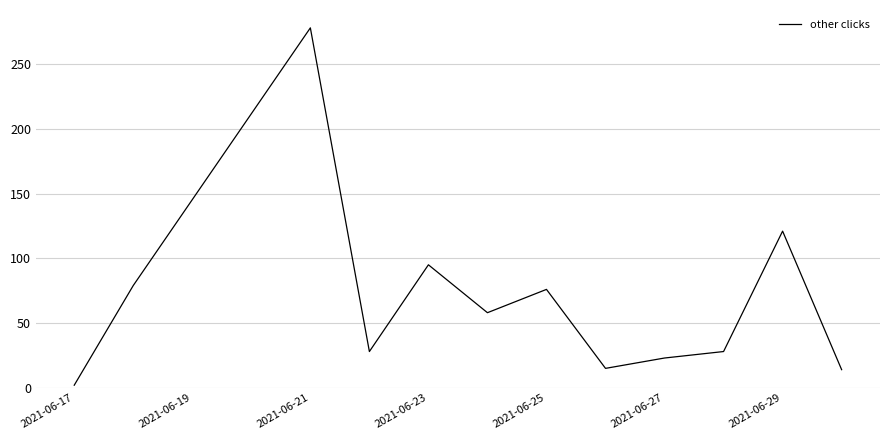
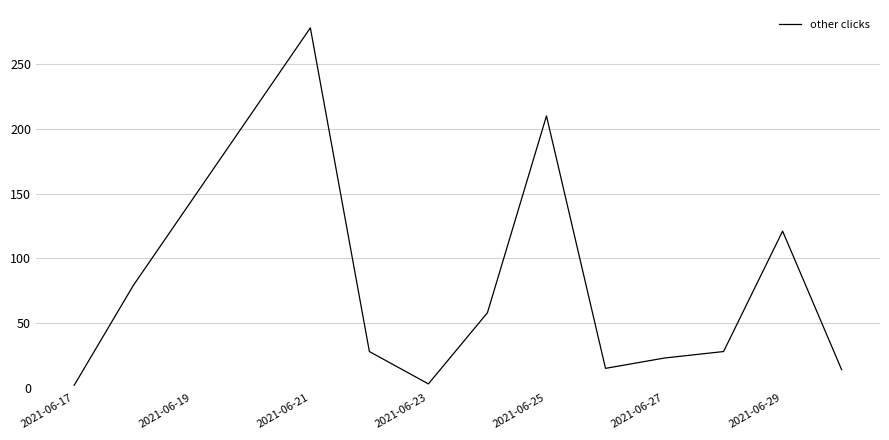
2021-06-23: 95 -> 3
2021-06-25: 76 -> 210
